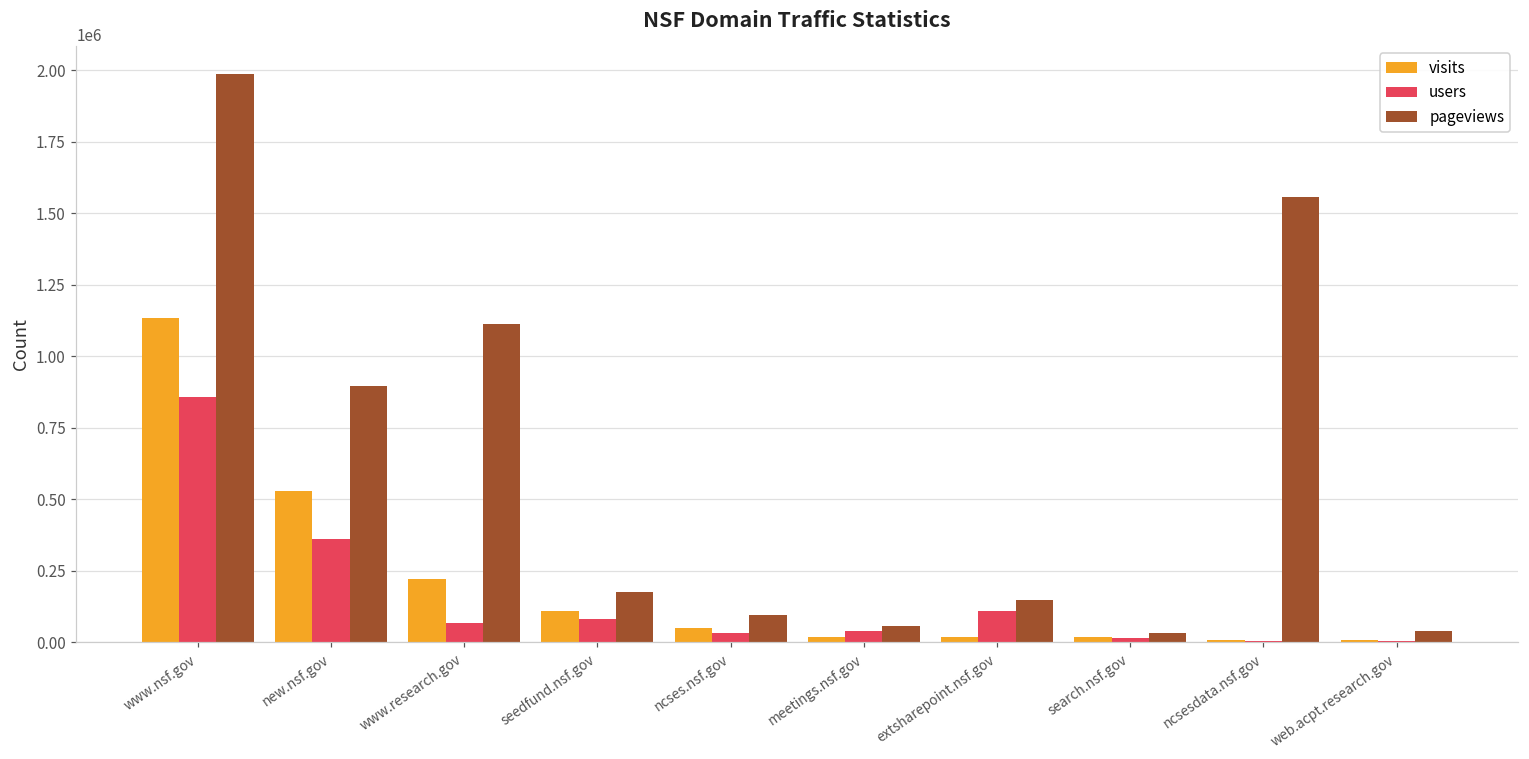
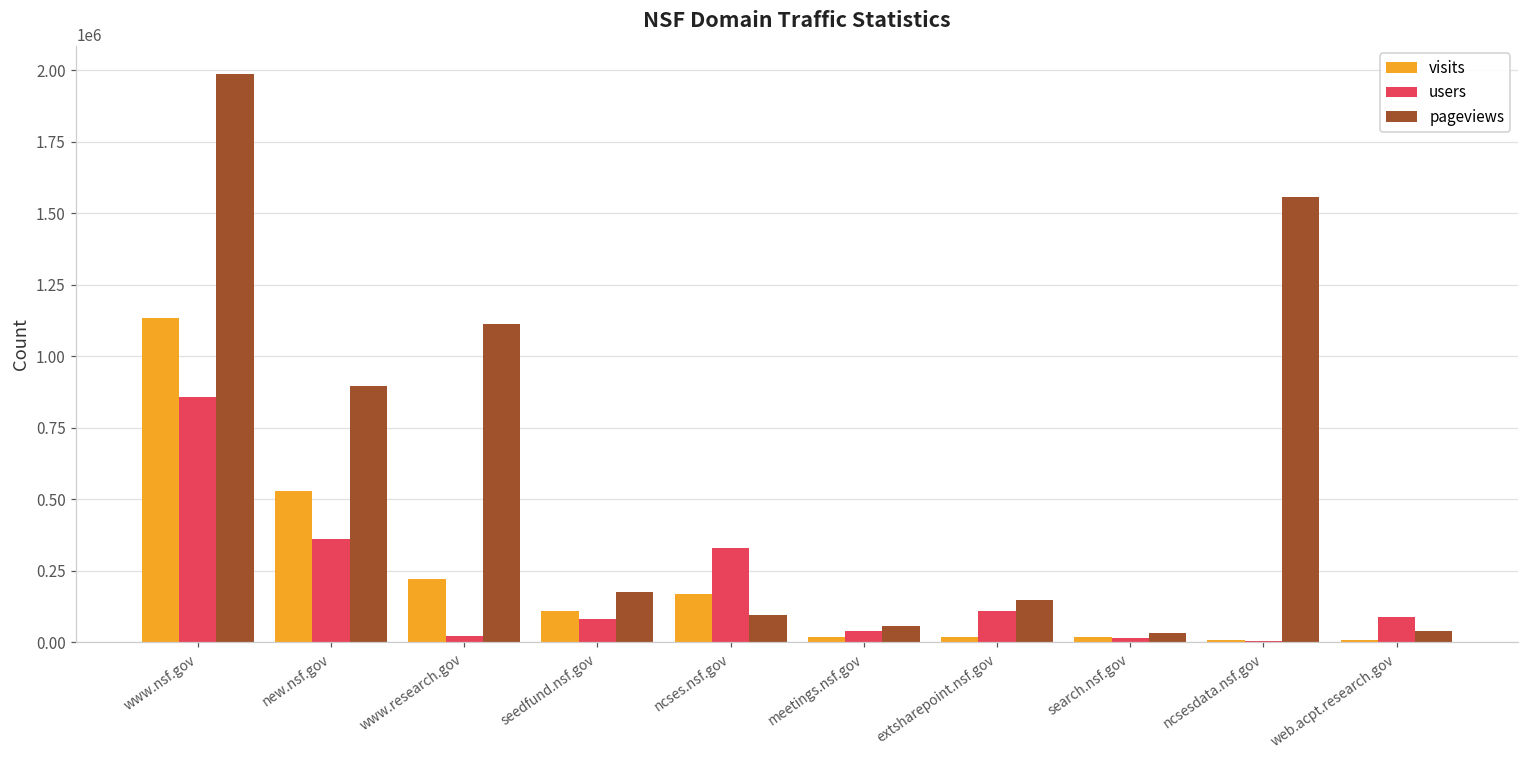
users, www.research.gov: 70000 -> 20000
visits, ncses.nsf.gov: 50000 -> 170000
users, ncses.nsf.gov: 30000 -> 330000
users, web.acpt.research.gov: 10000 -> 90000
